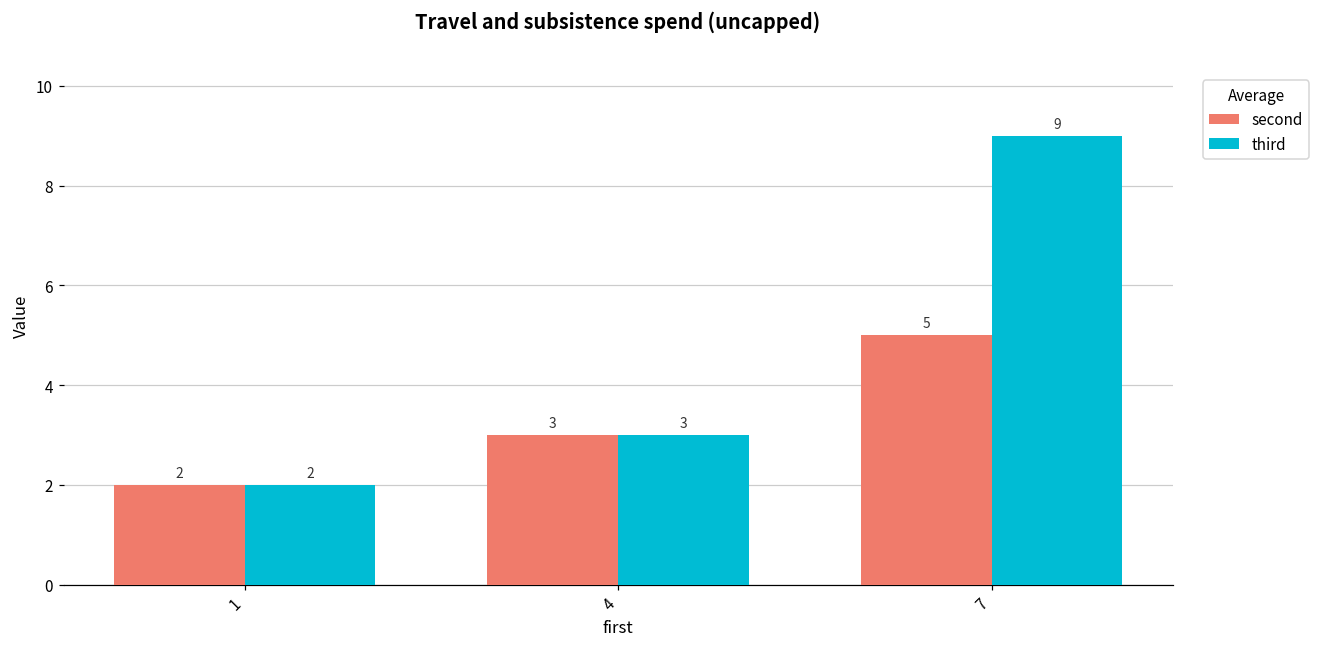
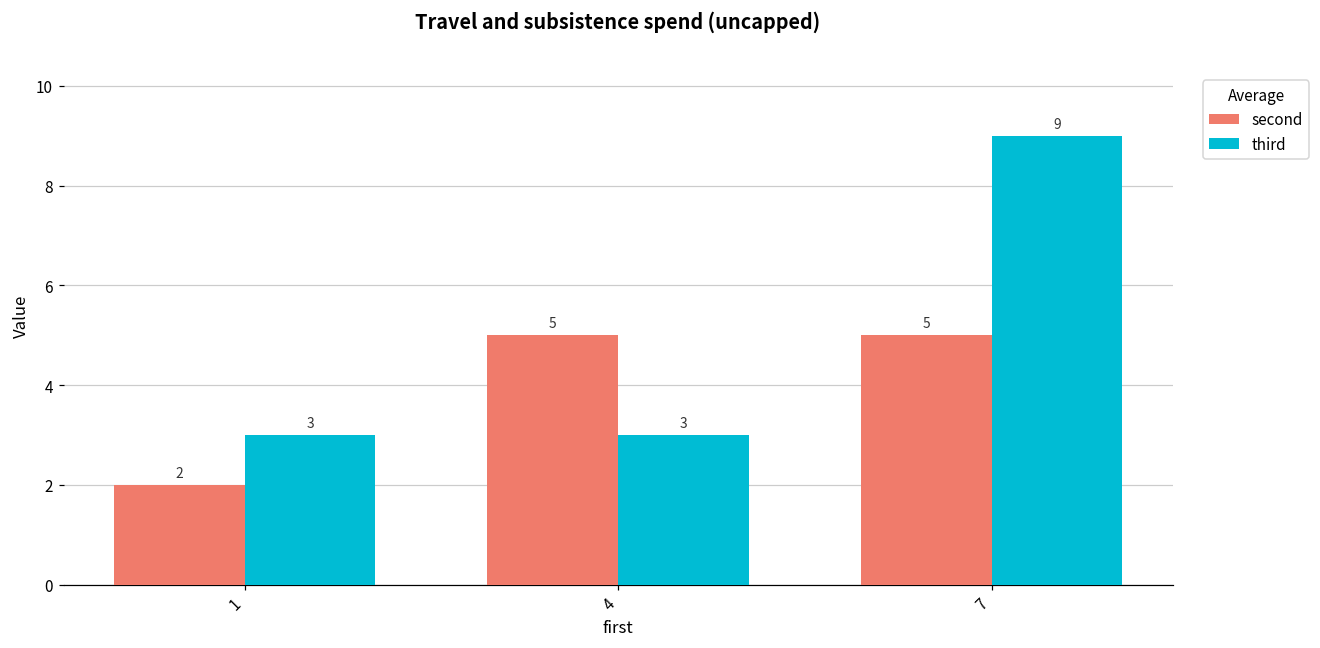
third, 1: 2 -> 3
second, 4: 3 -> 5
